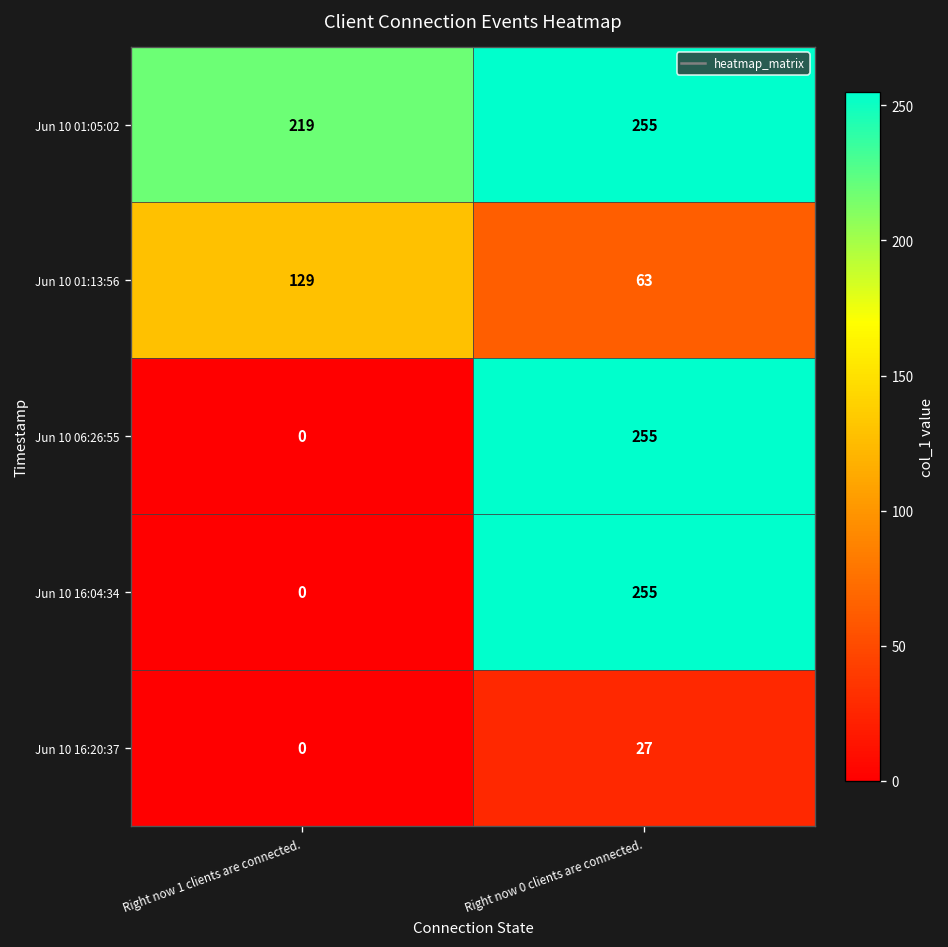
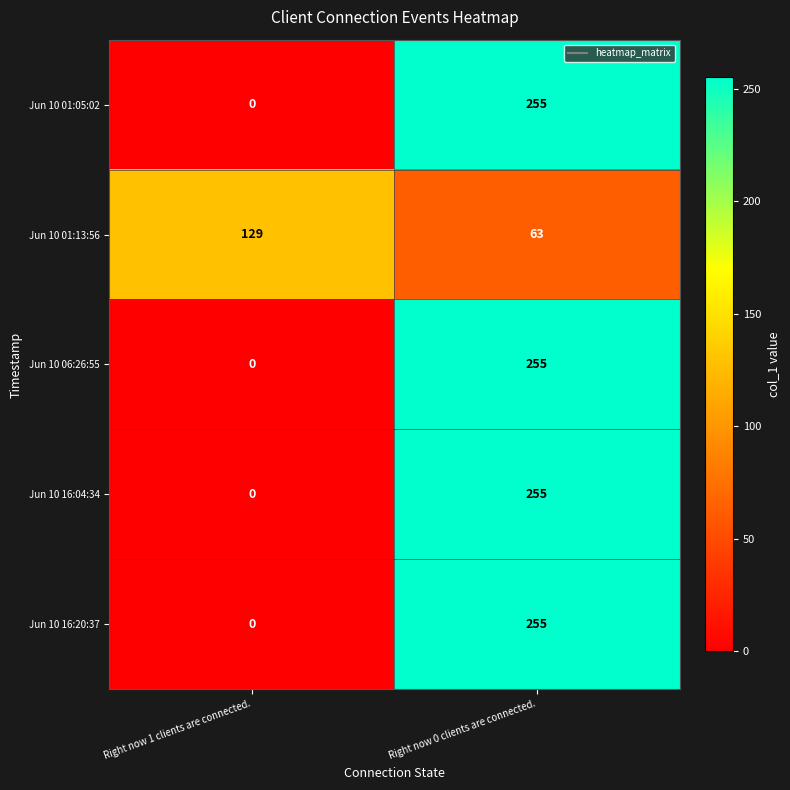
Jun 10 01:05:02, Right now 1 clients are connected.: 219 -> 0
Jun 10 16:20:37, Right now 0 clients are connected.: 27 -> 255
